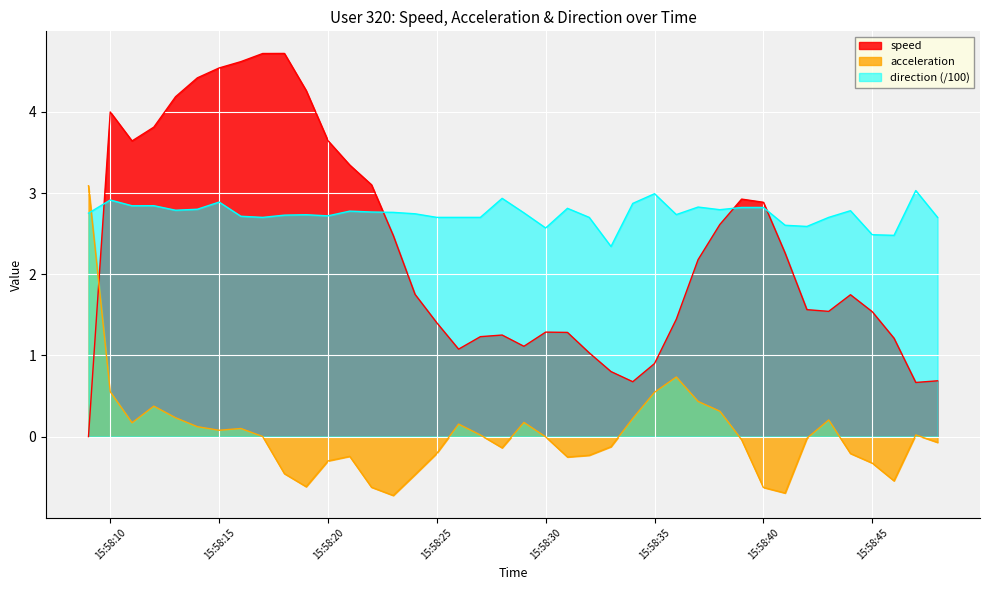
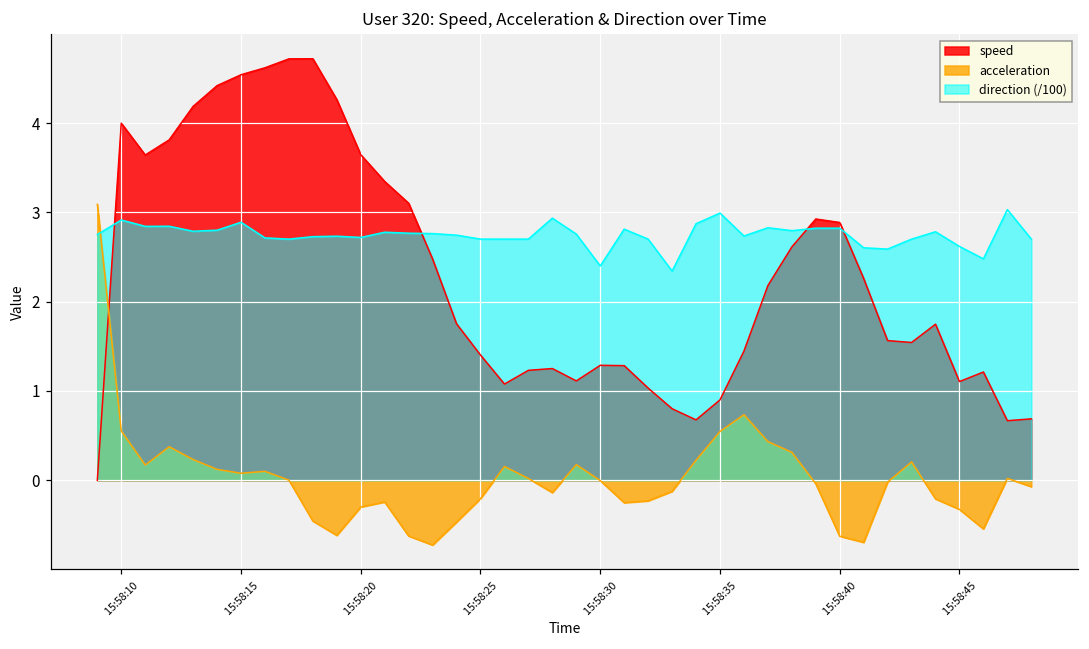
direction (/100), 15:58:30: 2.6 -> 2.4
speed, 15:58:45: 1.5 -> 1.1
direction (/100), 15:58:45: 2.5 -> 2.6
